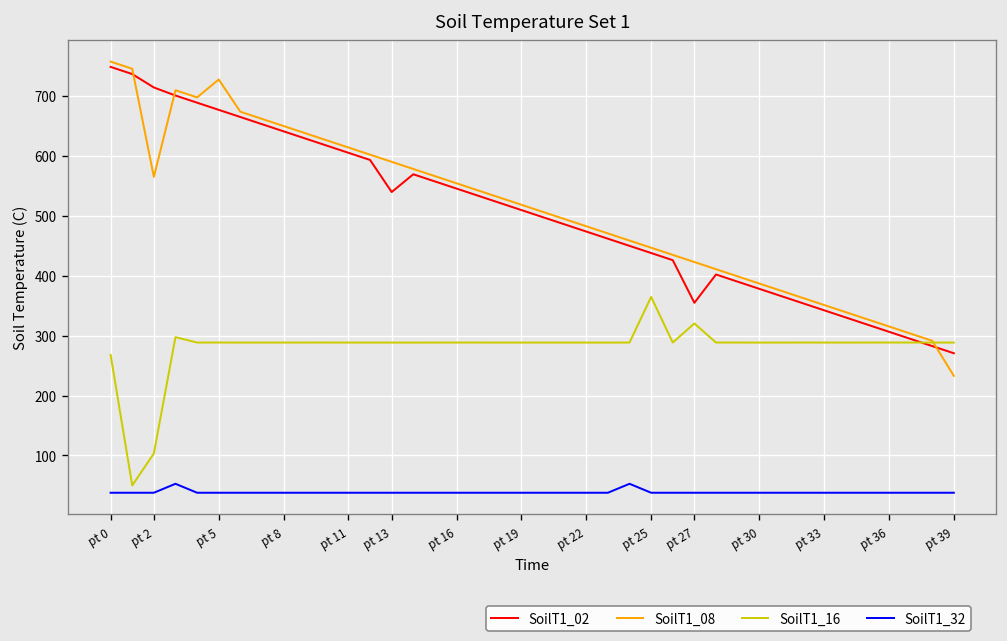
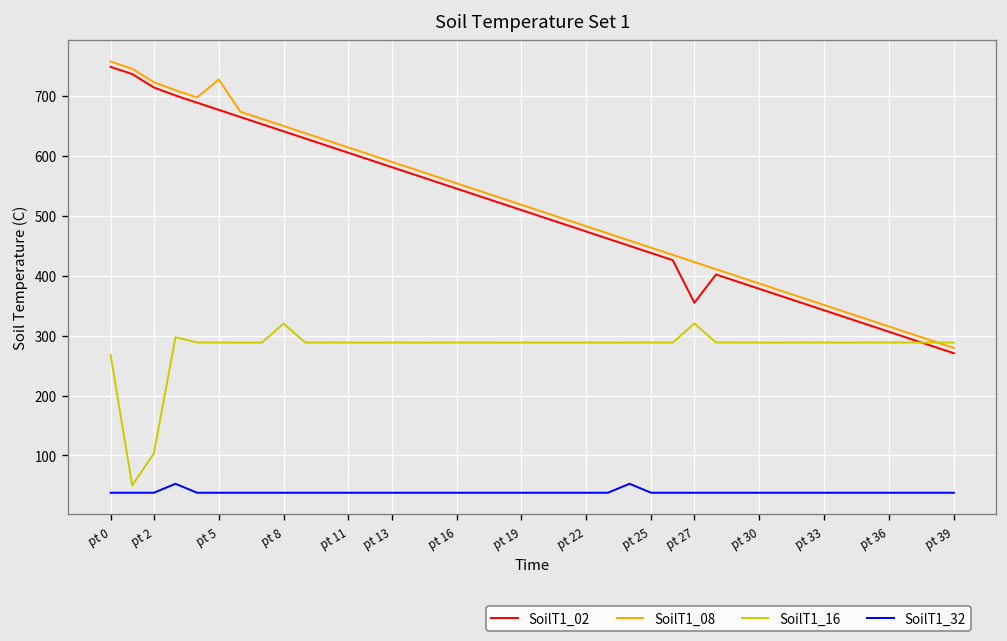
SoilT1_08, pt 2: 570 -> 720
SoilT1_16, pt 8: 290 -> 320
SoilT1_02, pt 13: 540 -> 580
SoilT1_16, pt 25: 360 -> 290
SoilT1_08, pt 39: 230 -> 280
